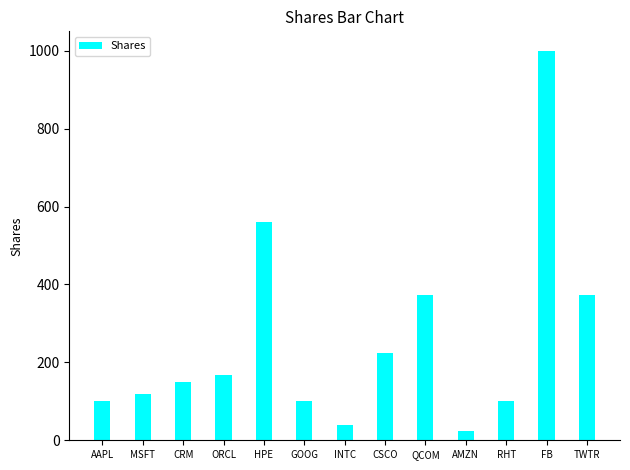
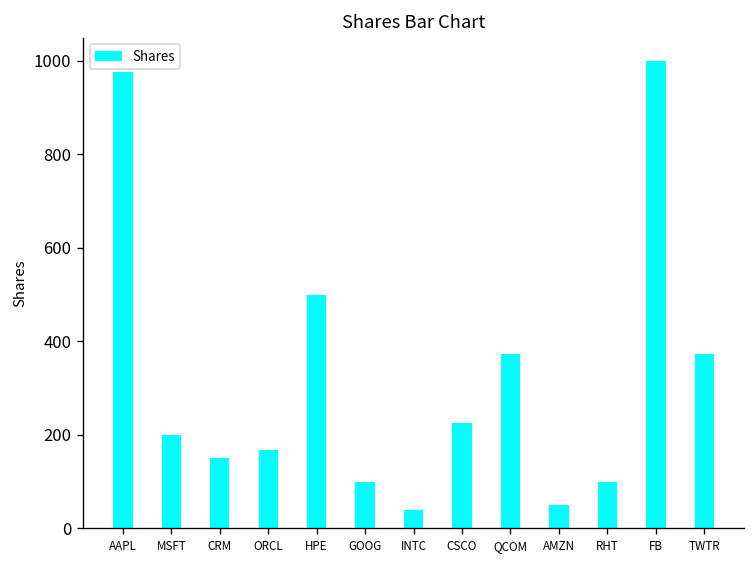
AAPL: 100 -> 980
MSFT: 120 -> 200
HPE: 560 -> 500
AMZN: 20 -> 50
